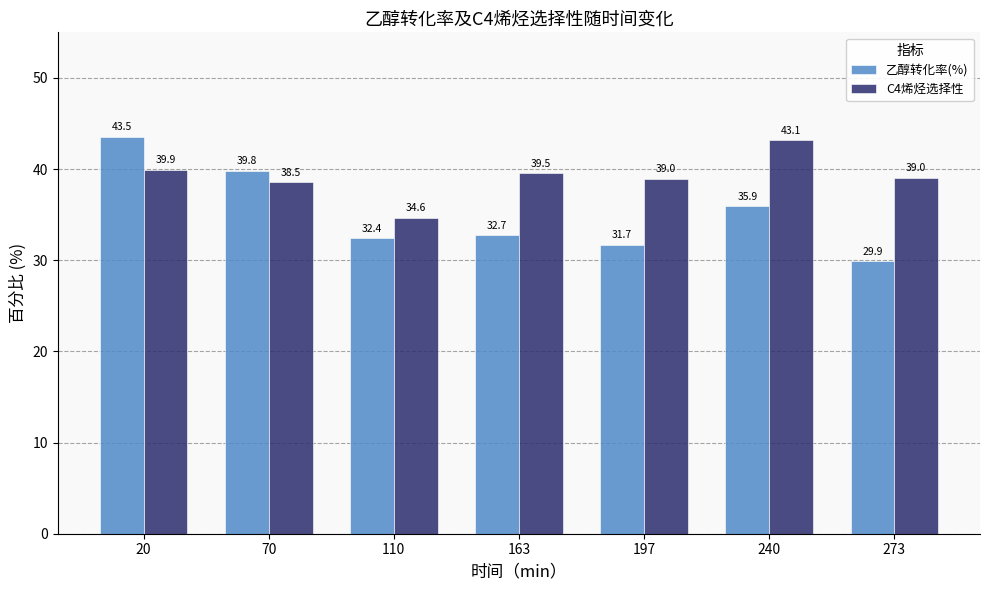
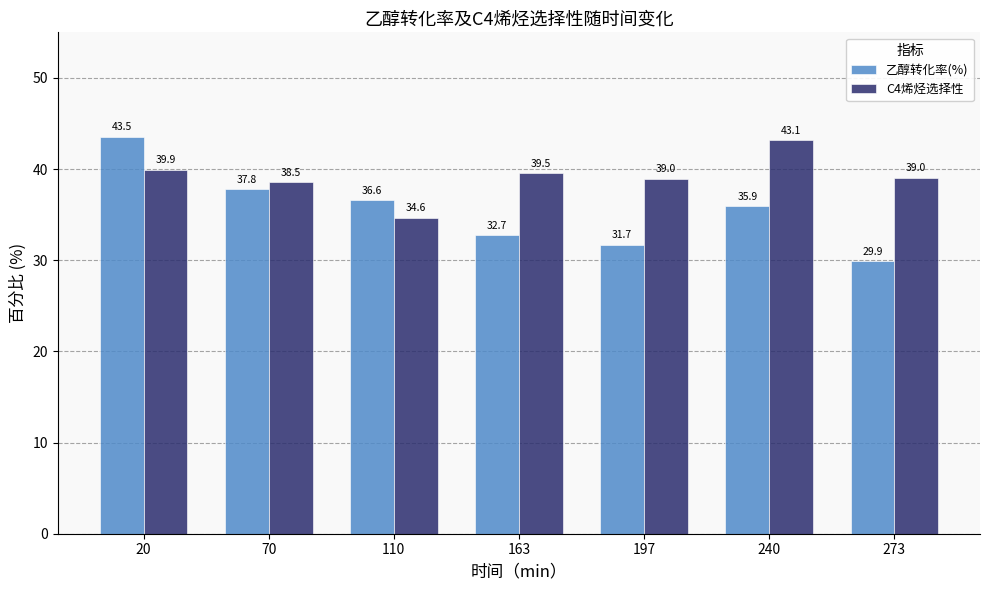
乙醇转化率(%), 70: 39.8 -> 37.8
乙醇转化率(%), 110: 32.4 -> 36.6
